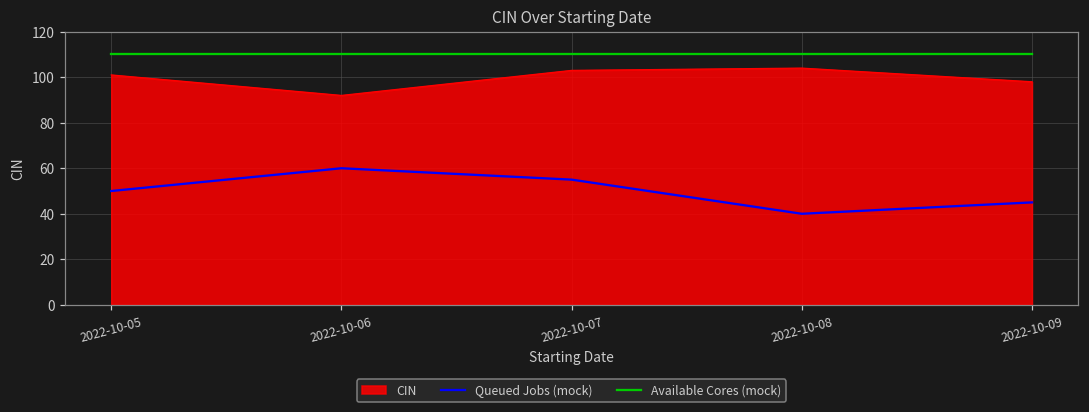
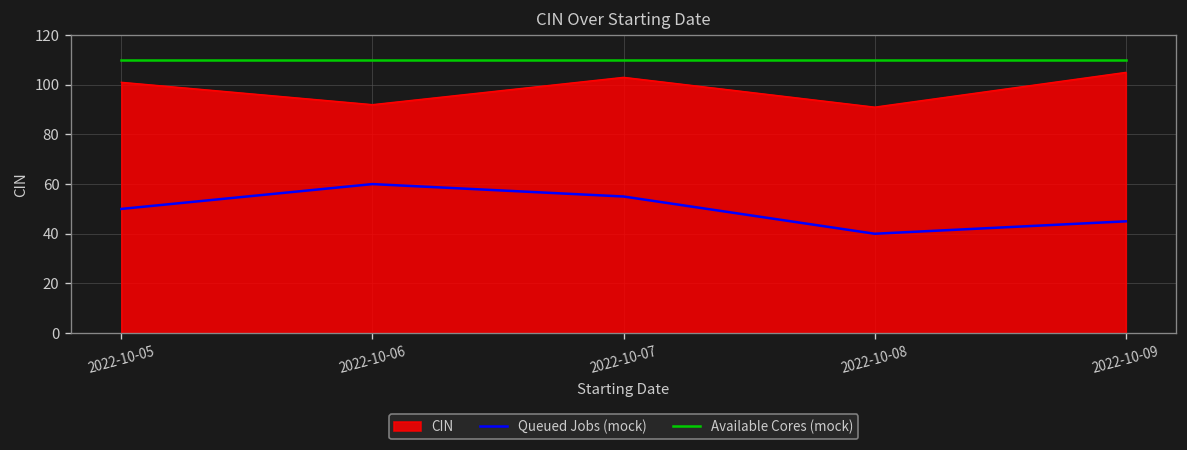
CIN, 2022-10-08: 104 -> 91
CIN, 2022-10-09: 98 -> 105
